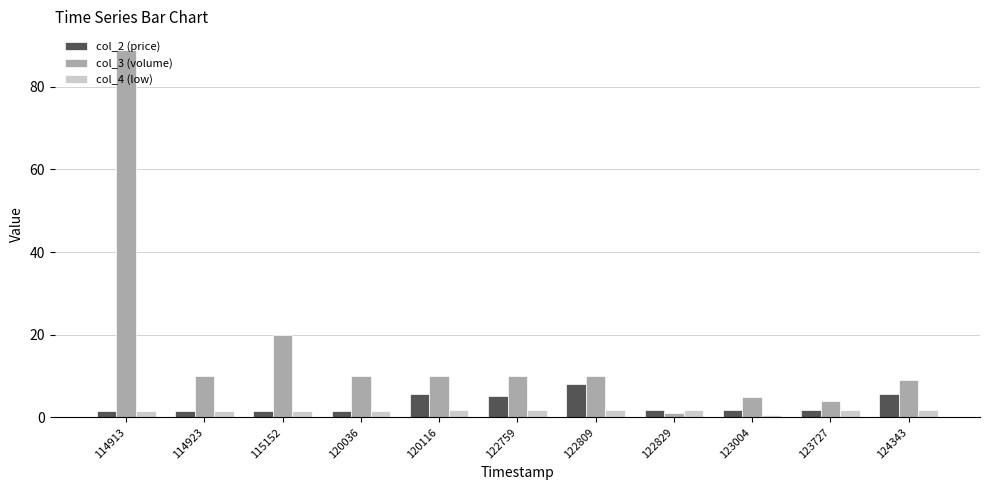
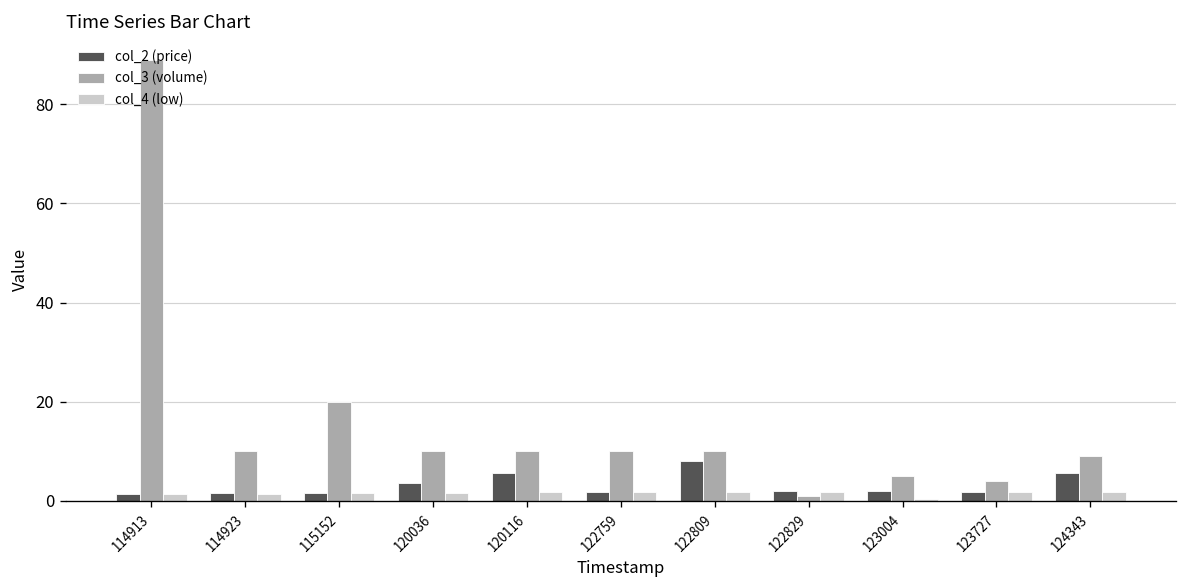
col_2 (price), 120036: 2 -> 4
col_2 (price), 122759: 5 -> 2
